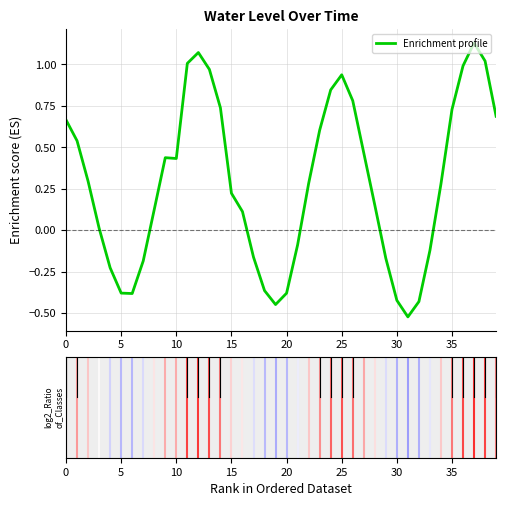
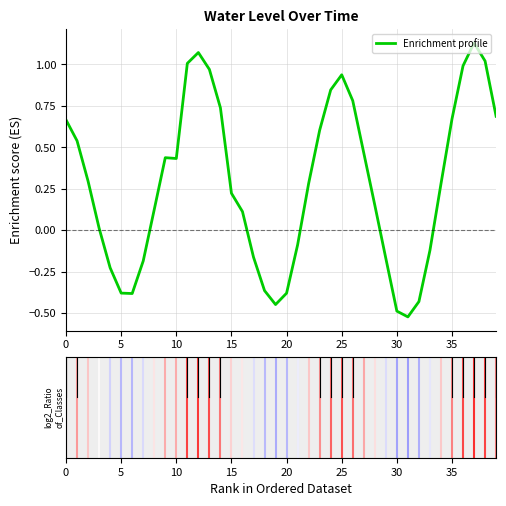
30: -0.42 -> -0.49
35: 0.73 -> 0.67
